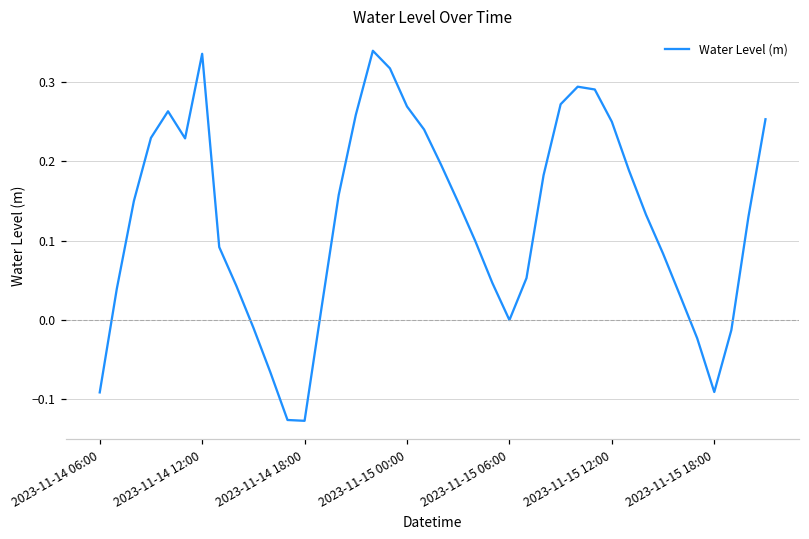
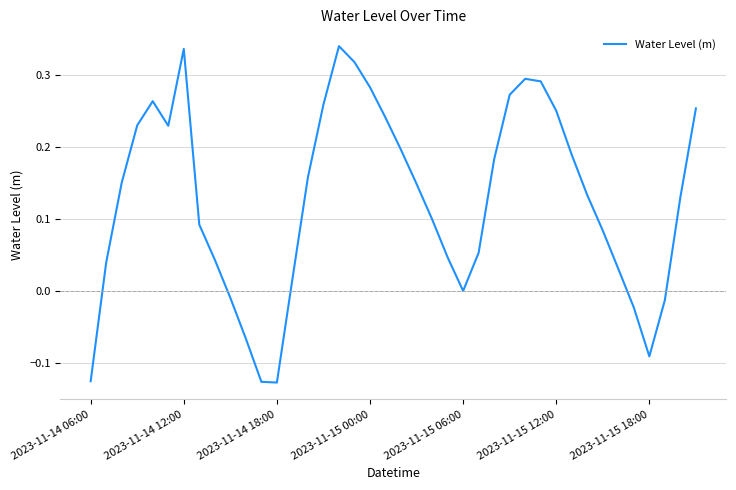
2023-11-14 06:00: -0.09 -> -0.13
2023-11-15 00:00: 0.27 -> 0.28
